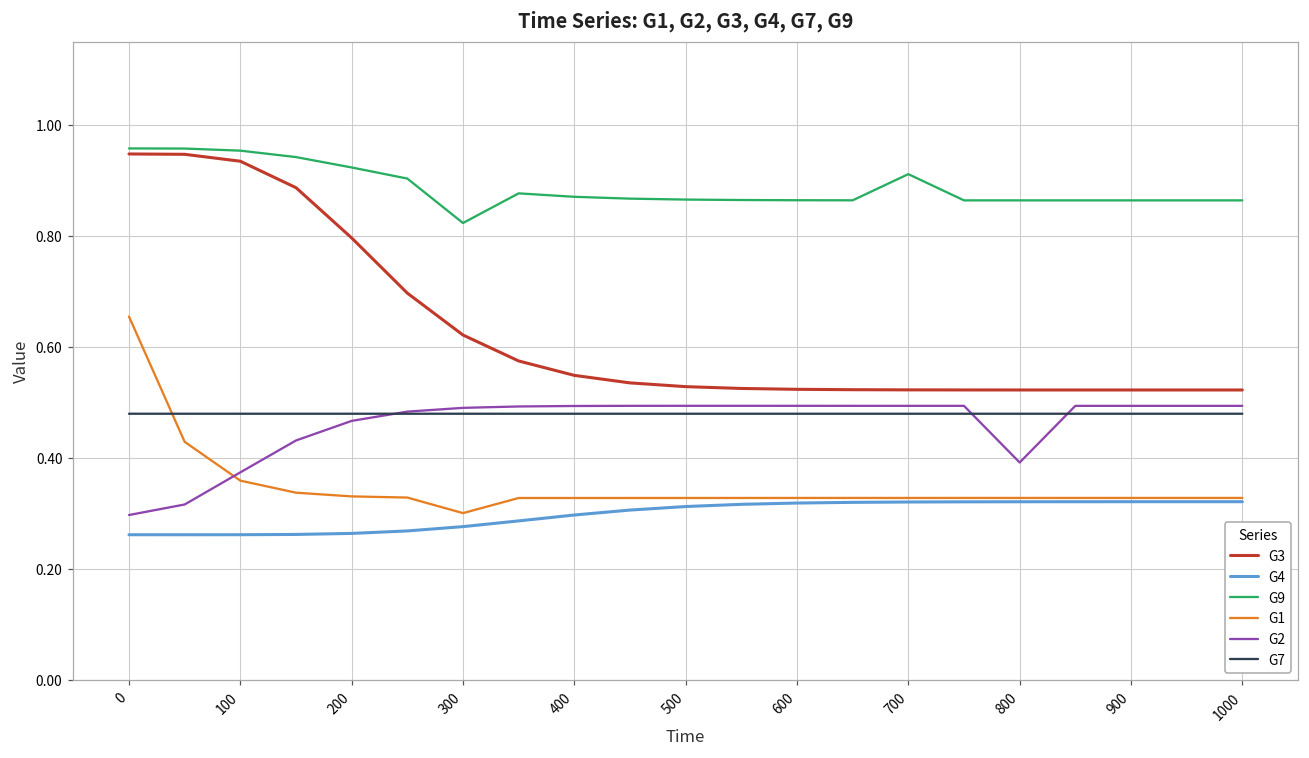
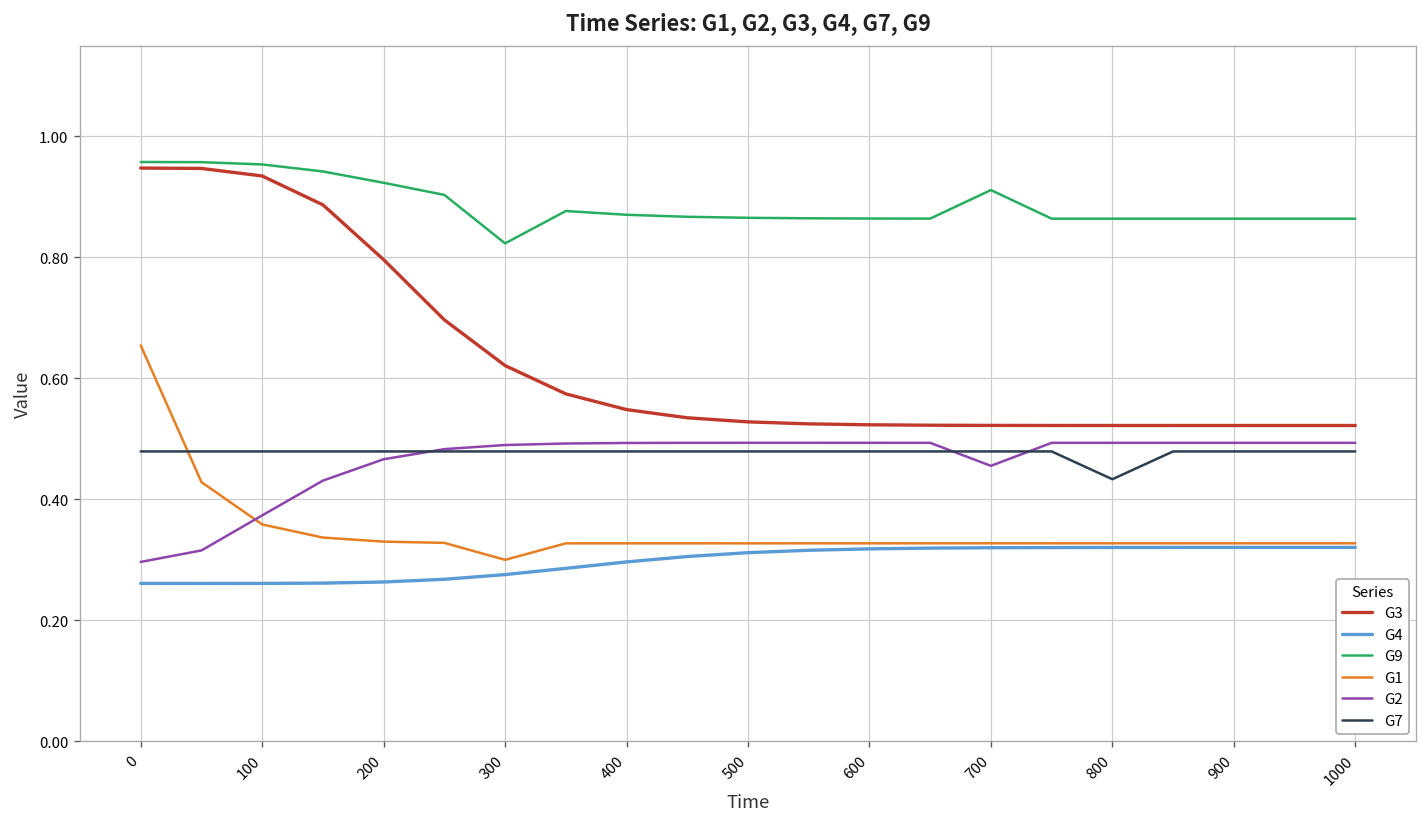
G2, 700: 0.49 -> 0.46
G2, 800: 0.39 -> 0.49
G7, 800: 0.48 -> 0.43
